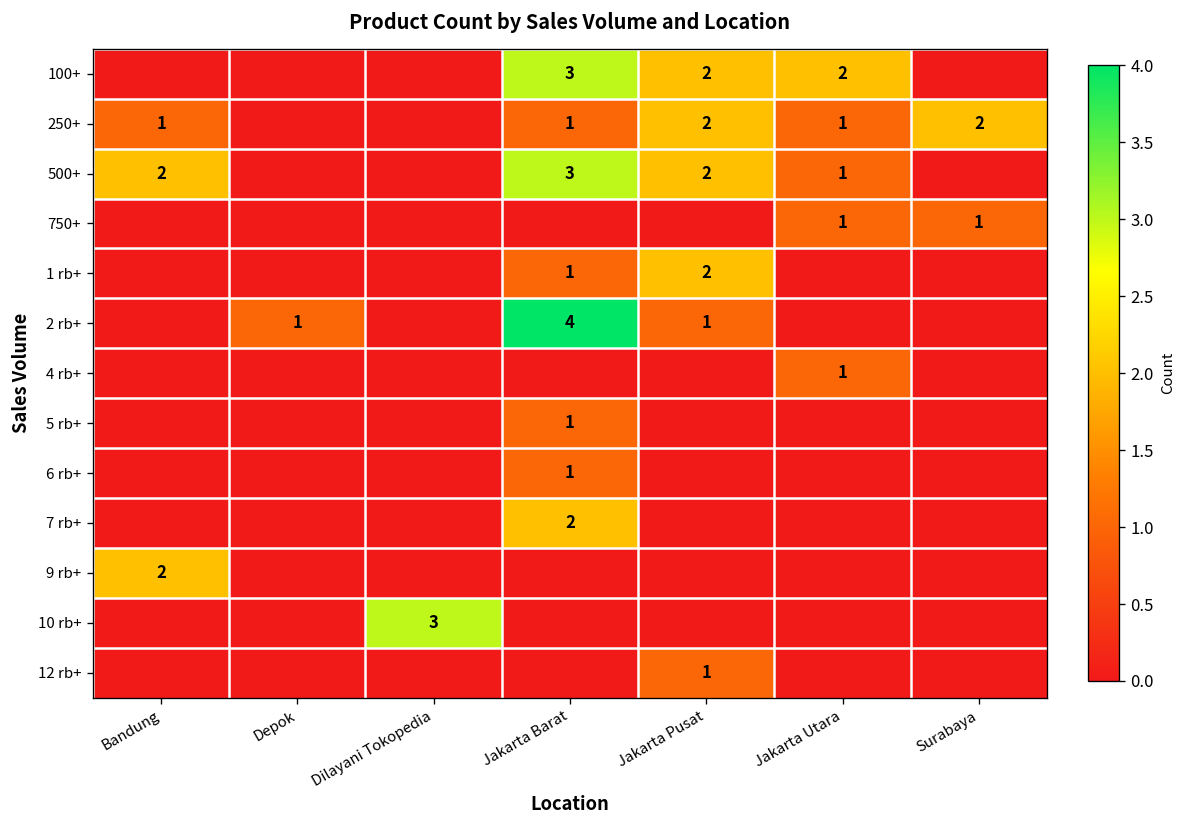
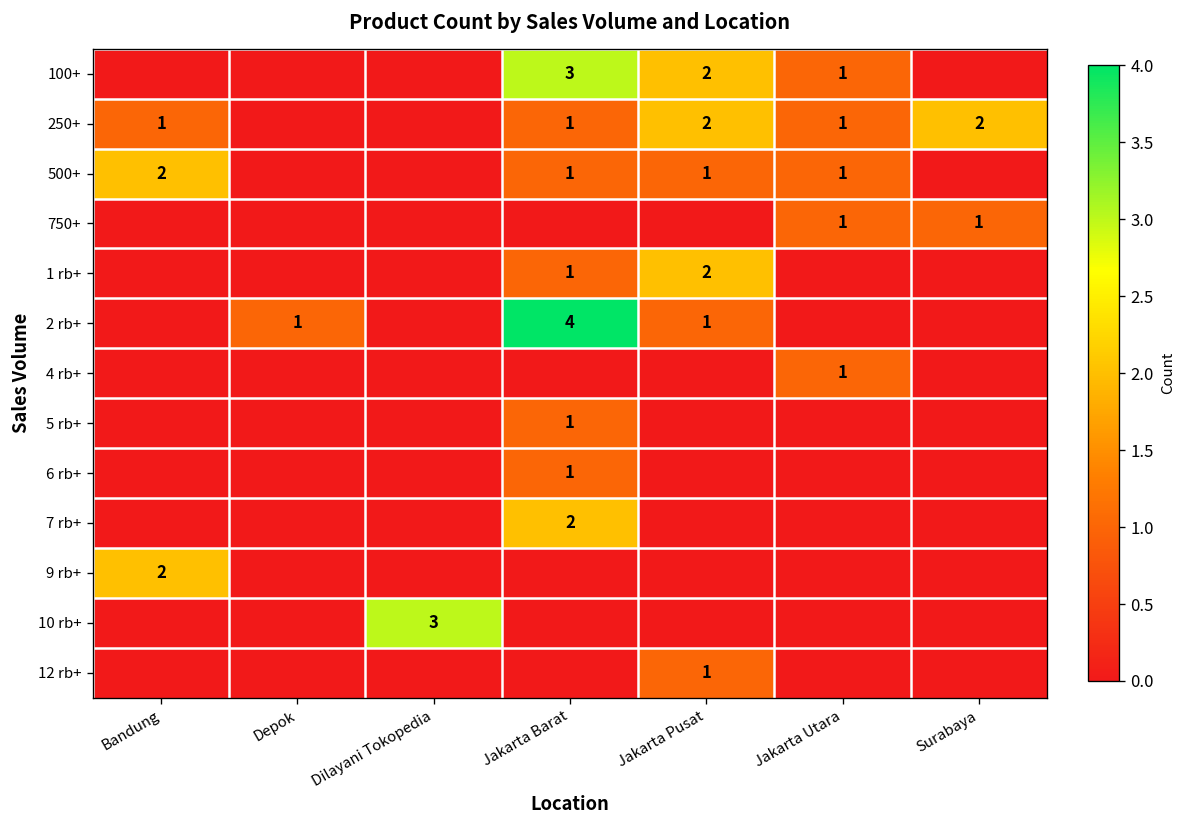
100+, Jakarta Utara: 2 -> 1
500+, Jakarta Barat: 3 -> 1
500+, Jakarta Pusat: 2 -> 1
